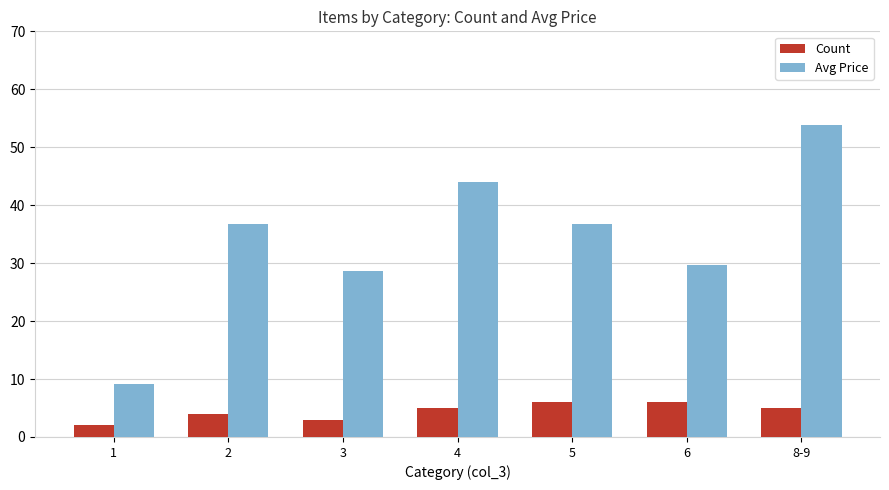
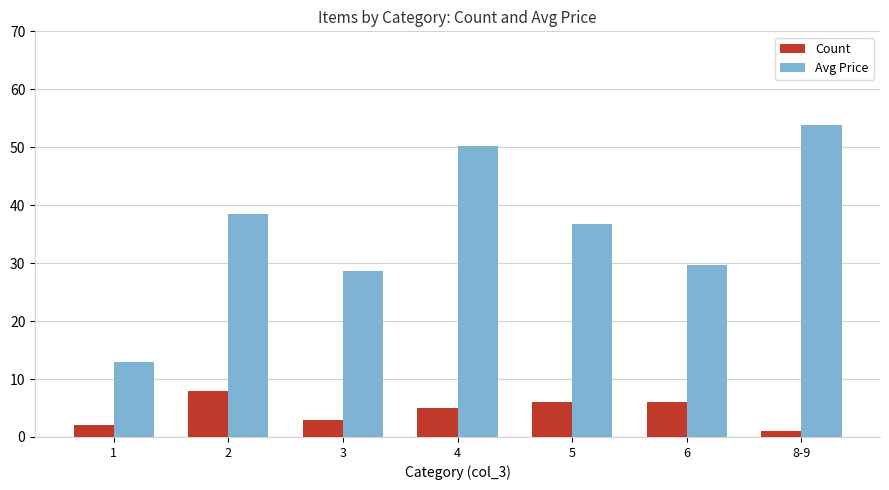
Avg Price, 1: 9 -> 13
Count, 2: 4 -> 8
Avg Price, 2: 37 -> 38
Avg Price, 4: 44 -> 50
Count, 8-9: 5 -> 1
